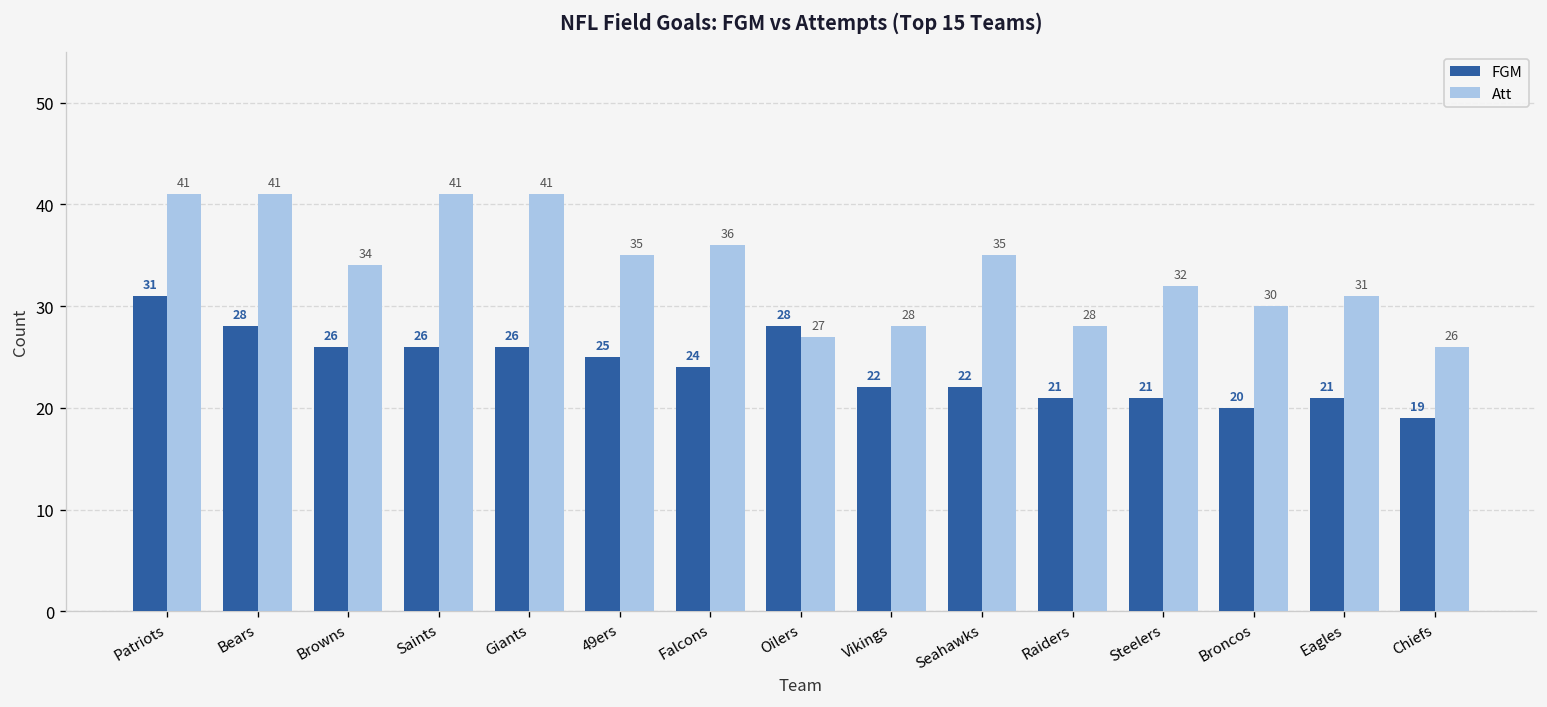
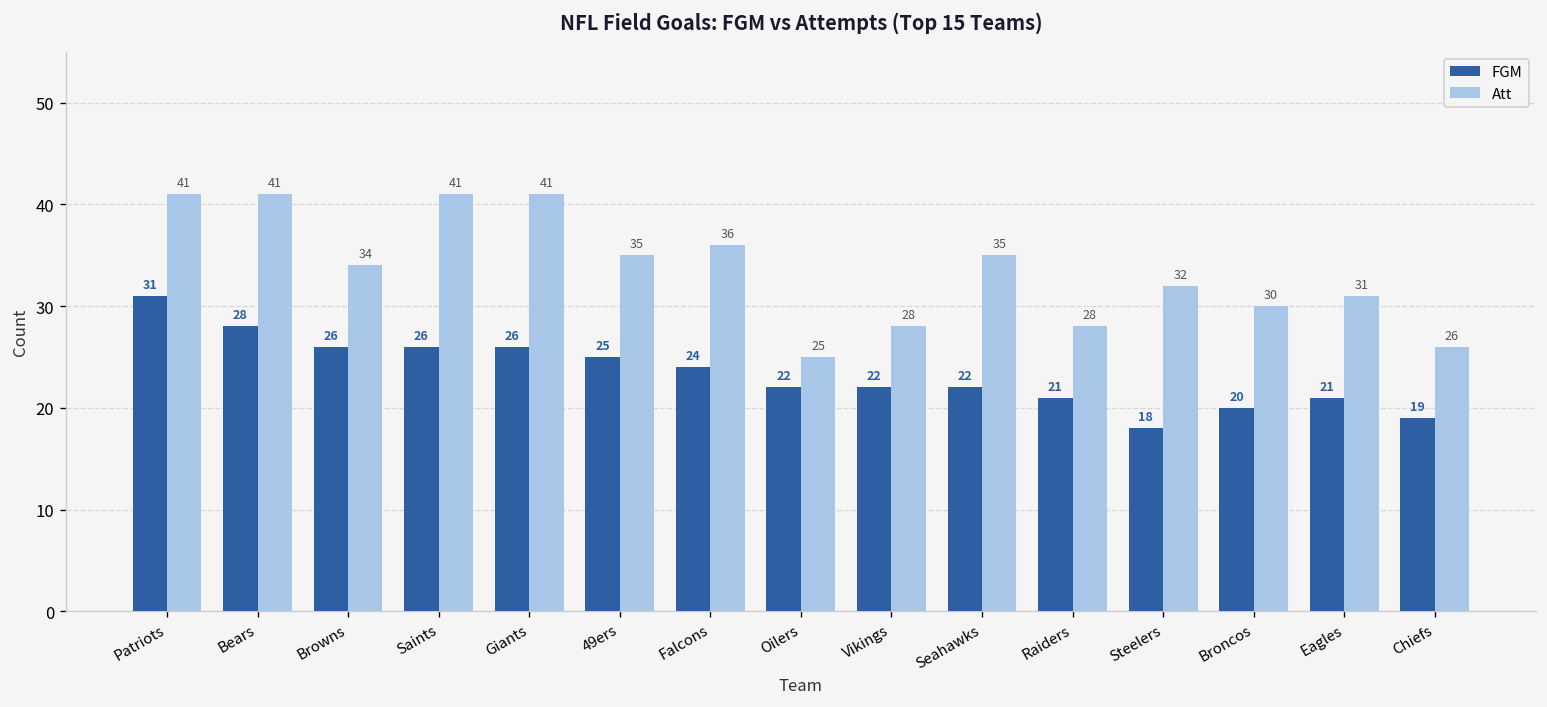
FGM, Oilers: 28 -> 22
Att, Oilers: 27 -> 25
FGM, Steelers: 21 -> 18
